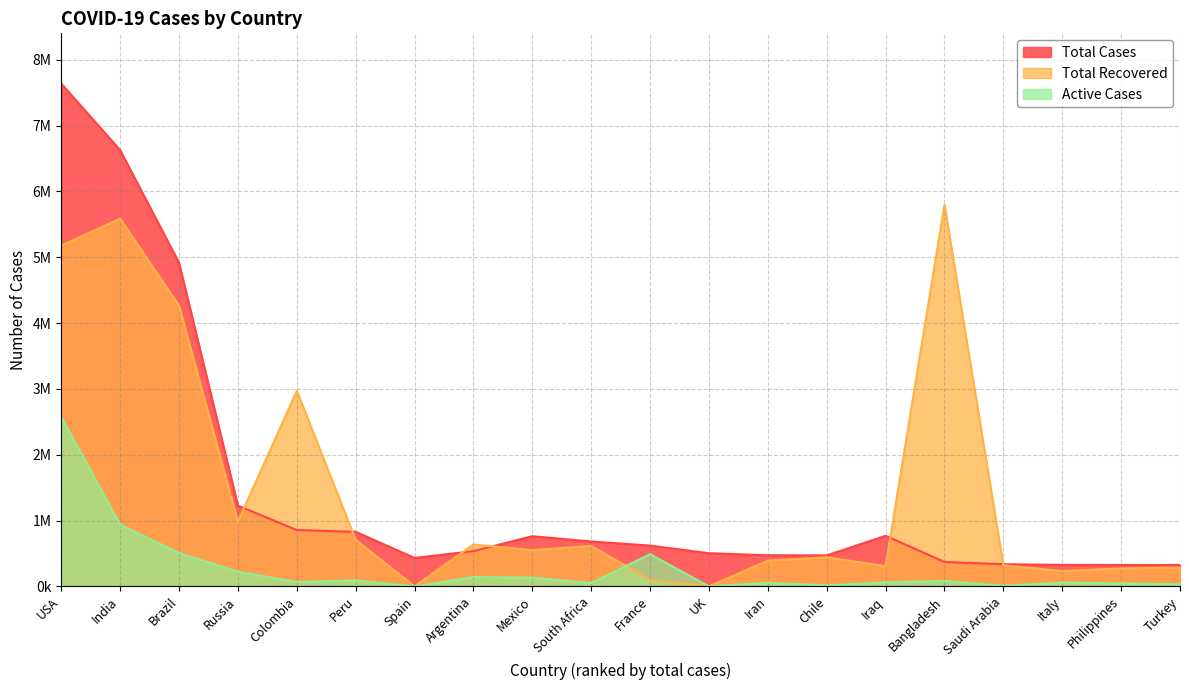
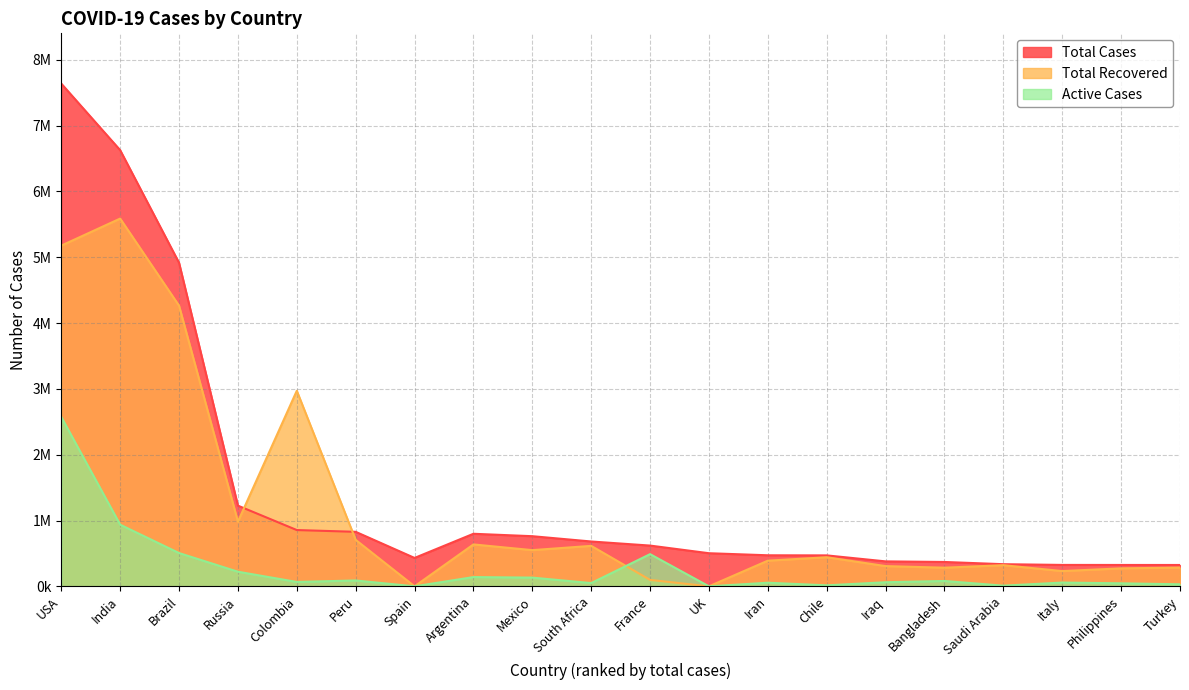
Total Cases, Argentina: 500000 -> 800000
Total Cases, Iraq: 800000 -> 400000
Total Recovered, Bangladesh: 5800000 -> 300000
